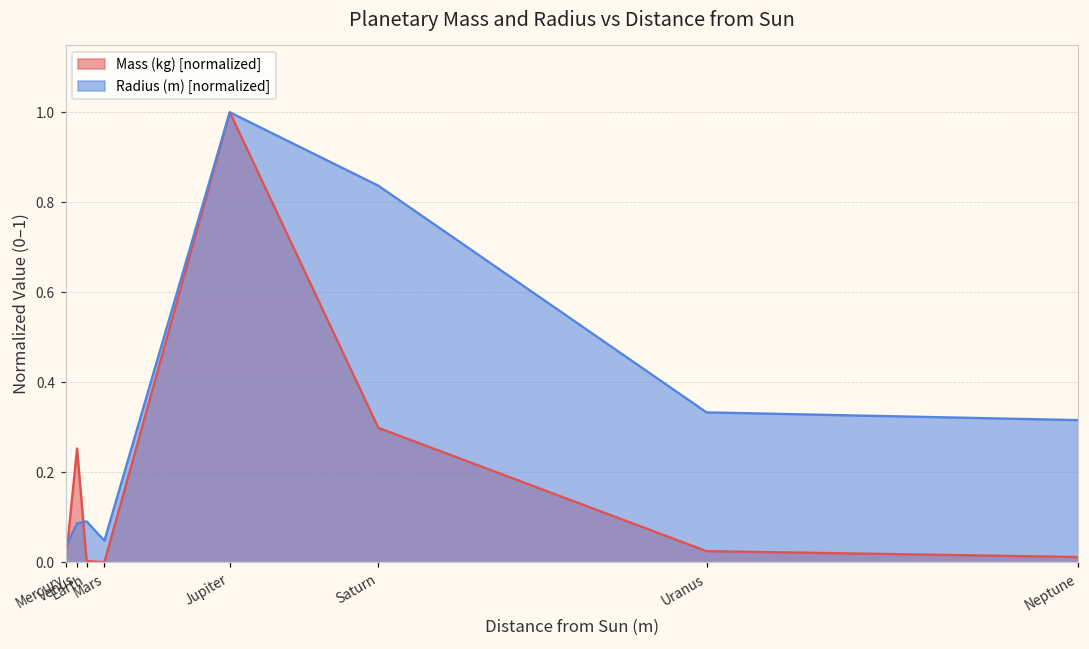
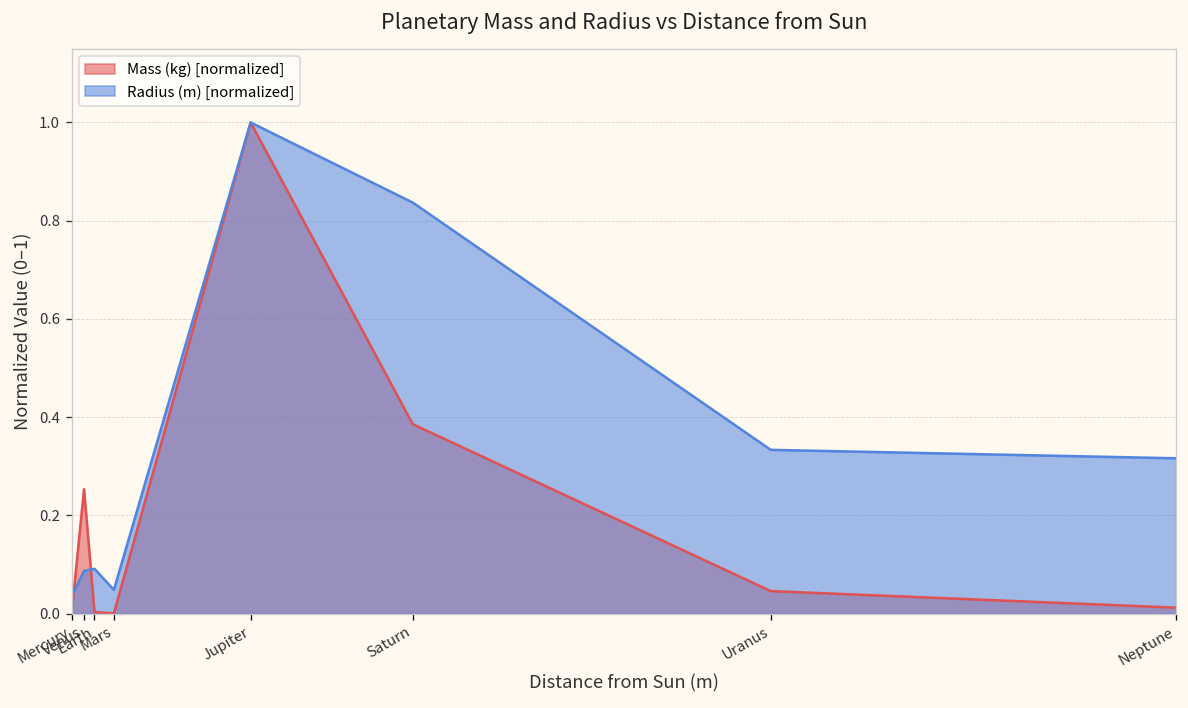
Mass (kg) [normalized], Saturn: 0.30 -> 0.39
Mass (kg) [normalized], Uranus: 0.03 -> 0.05
